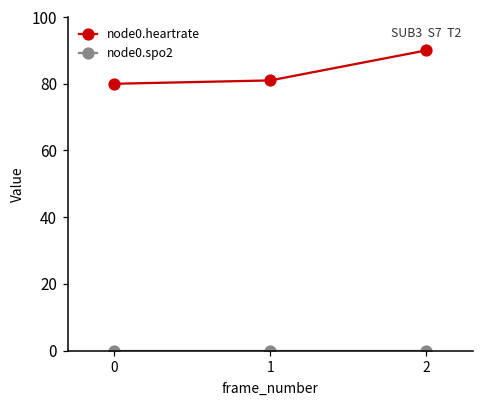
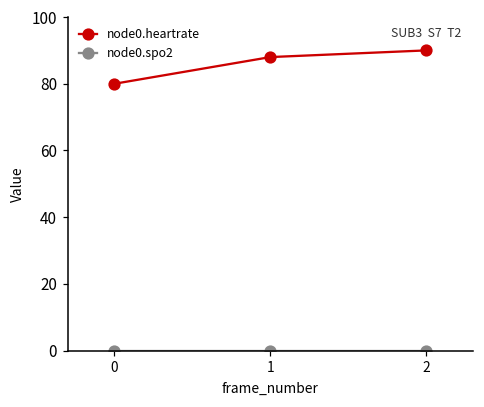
node0.heartrate, 1: 81 -> 88
